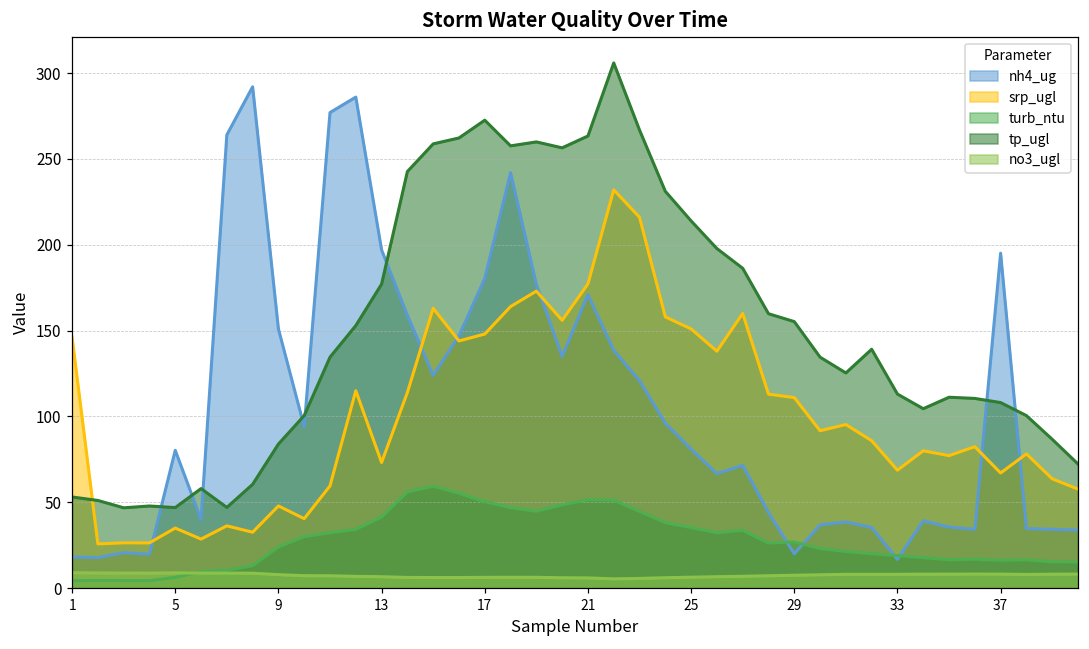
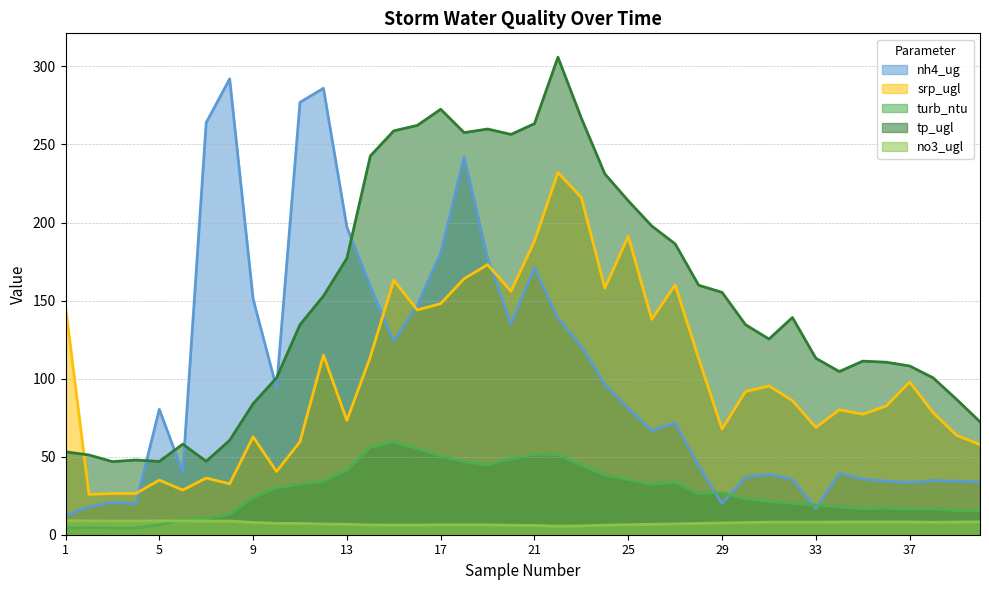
nh4_ug, 1: 18 -> 12
srp_ugl, 9: 48 -> 63
srp_ugl, 21: 177 -> 188
srp_ugl, 25: 151 -> 191
srp_ugl, 29: 111 -> 68
nh4_ug, 37: 195 -> 33
srp_ugl, 37: 67 -> 98
